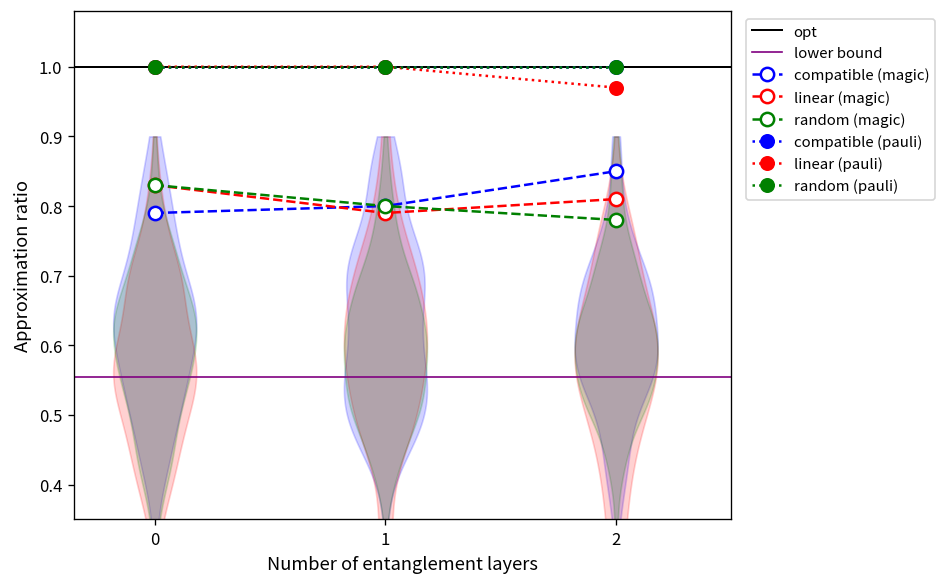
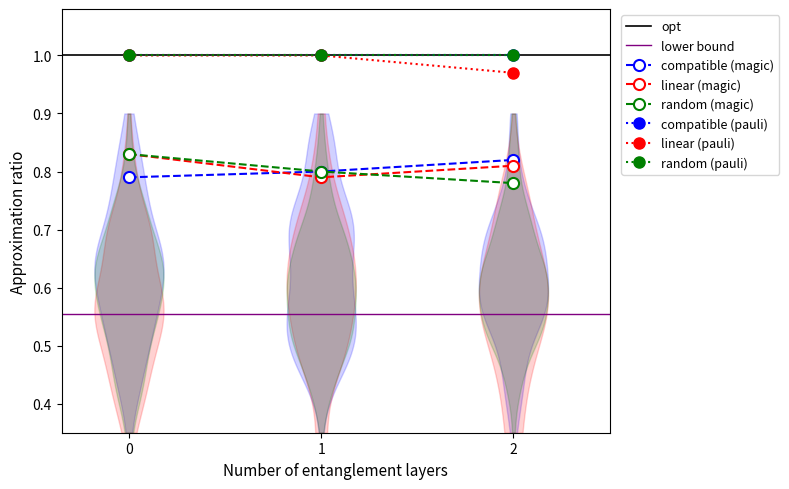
compatible (magic), 2: 0.85 -> 0.82
